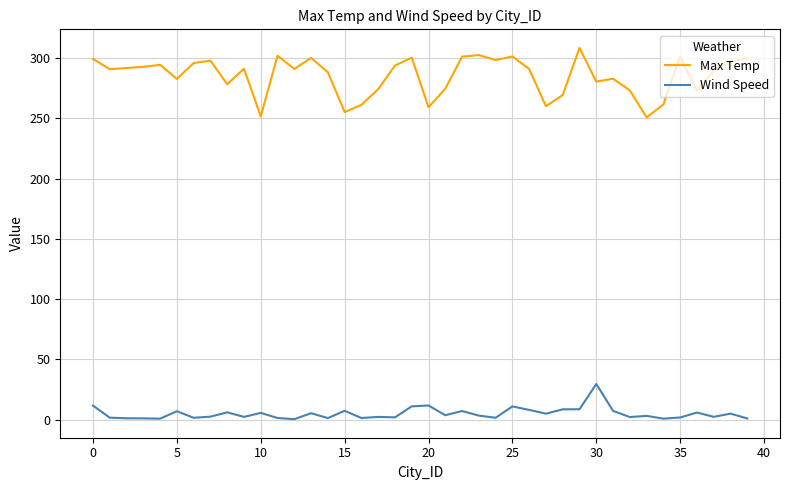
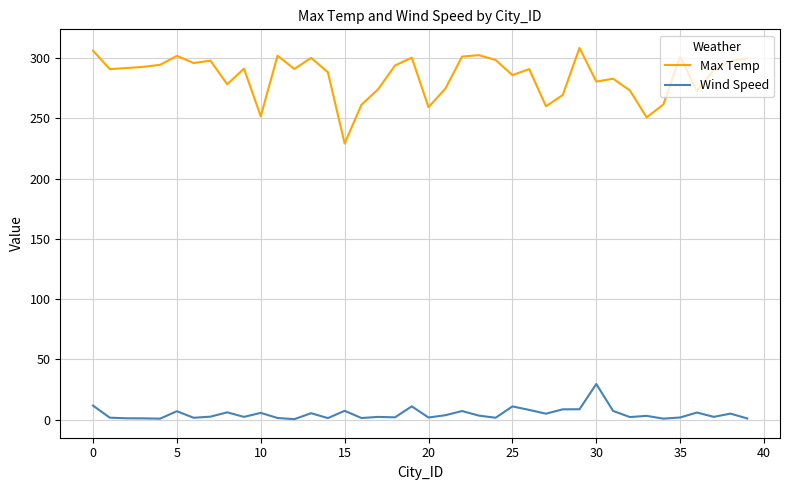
Max Temp, 0: 299 -> 306
Max Temp, 5: 283 -> 302
Max Temp, 15: 255 -> 229
Wind Speed, 20: 12 -> 2
Max Temp, 25: 301 -> 286
